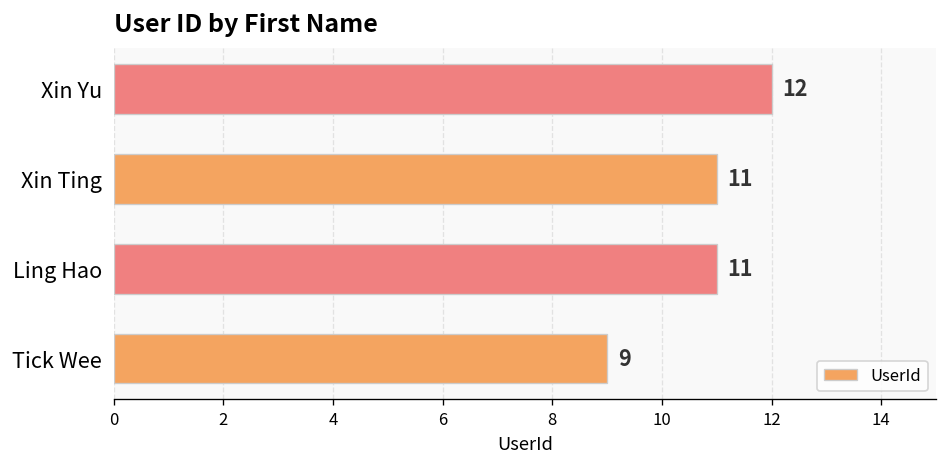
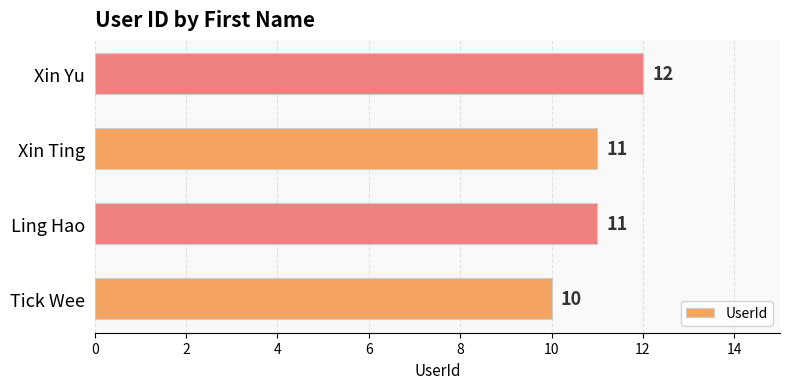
Tick Wee: 9 -> 10
